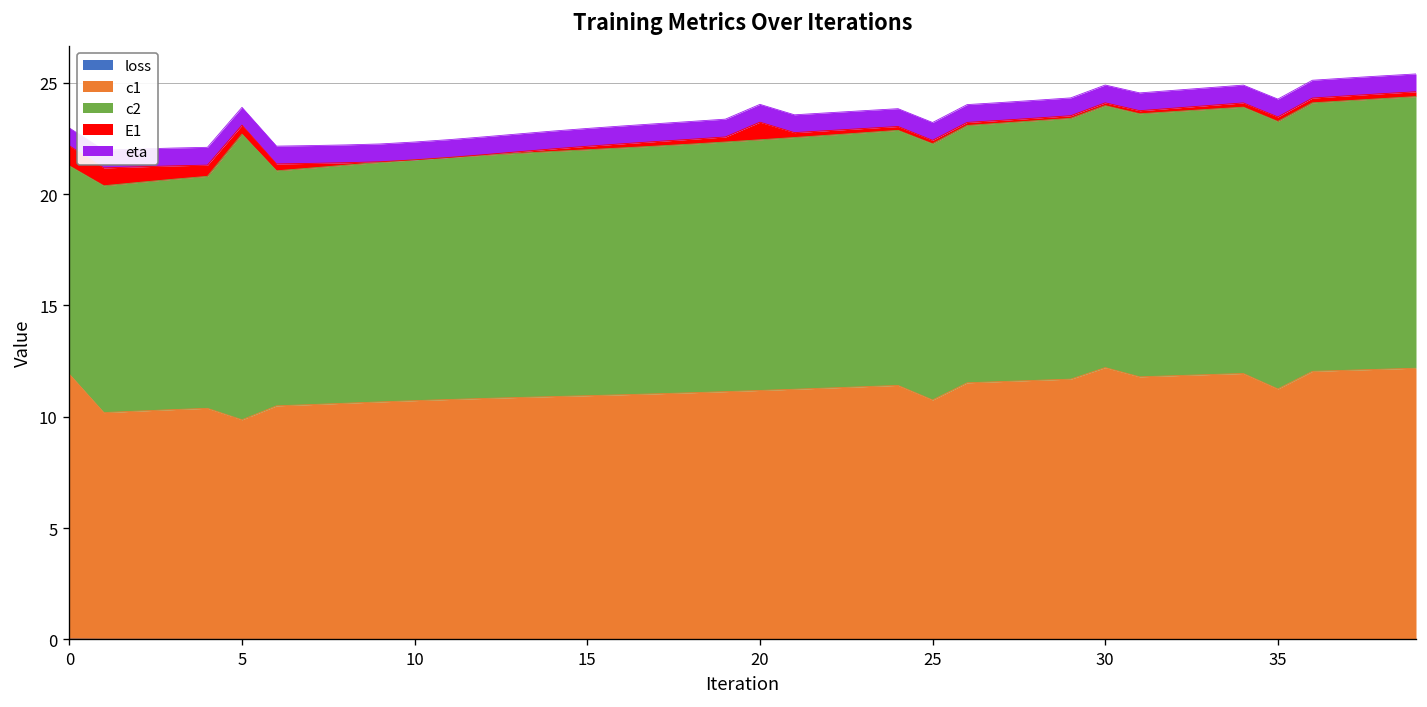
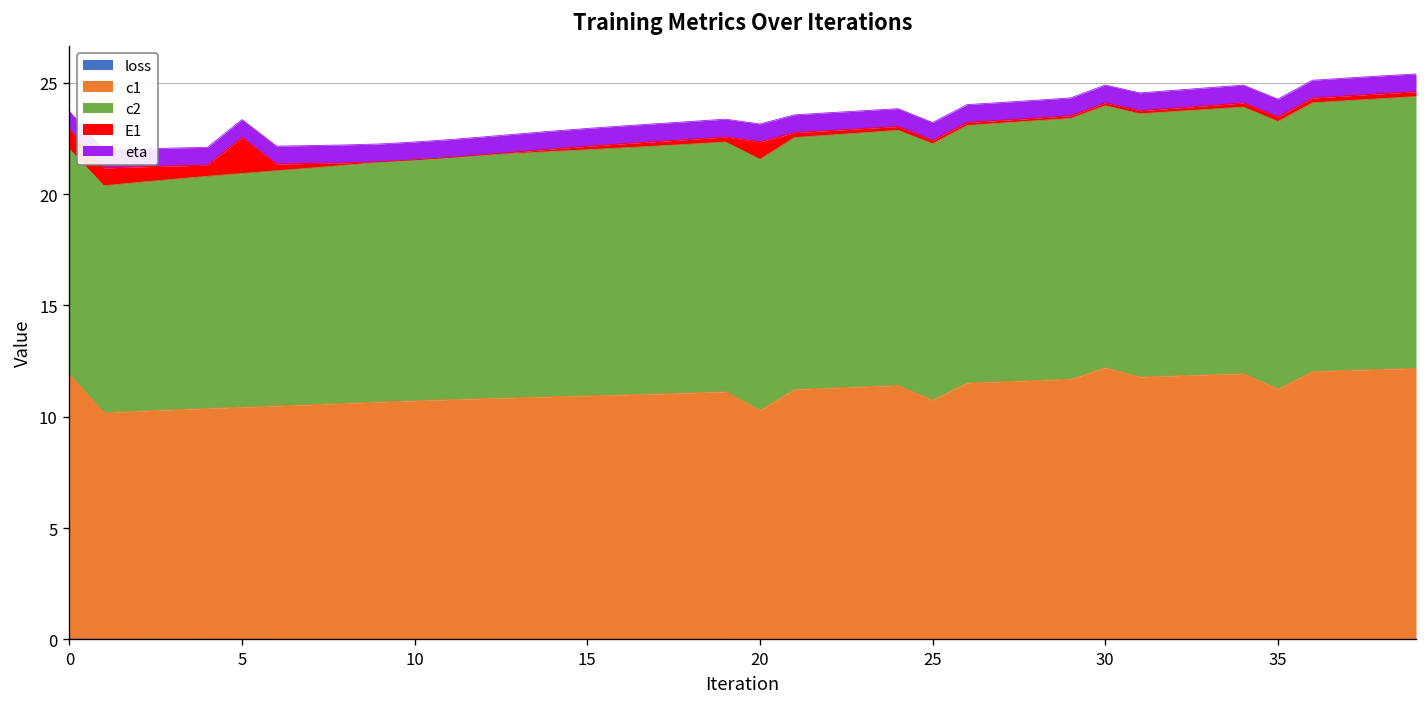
c2, 0: 9.4 -> 10.1
c1, 5: 9.9 -> 10.4
c2, 5: 12.8 -> 10.5
E1, 5: 0.4 -> 1.6
c1, 20: 11.2 -> 10.3
